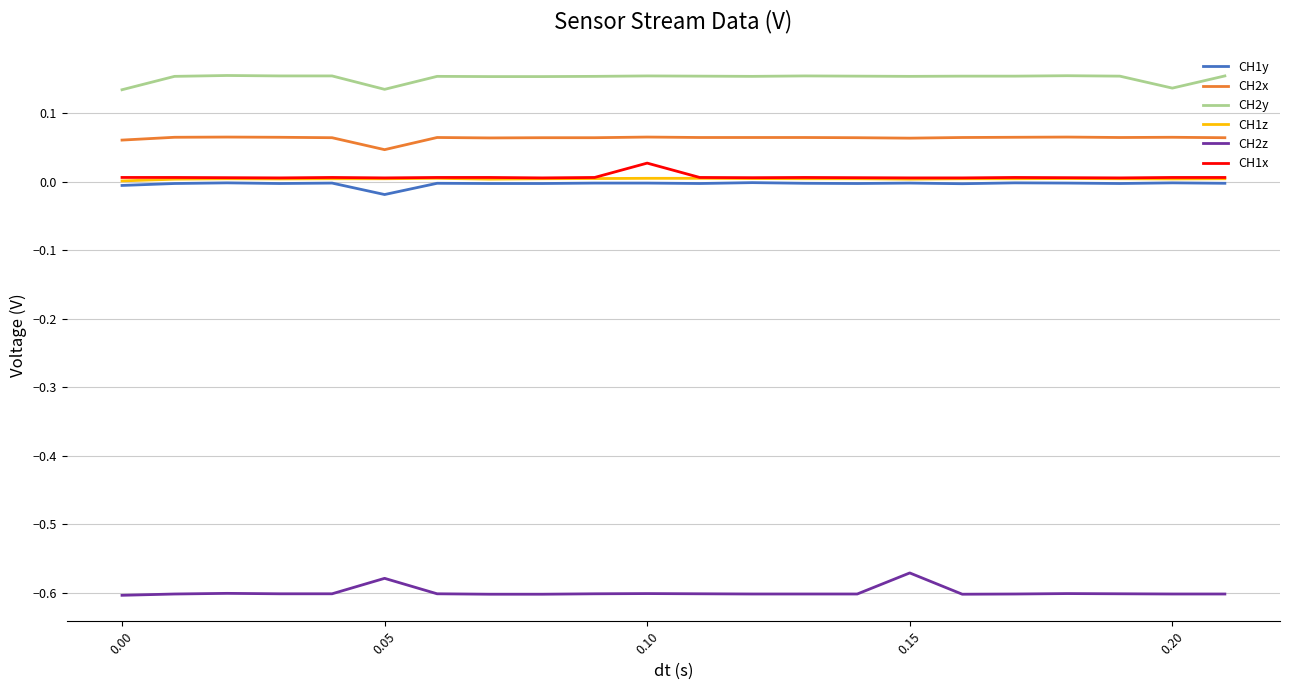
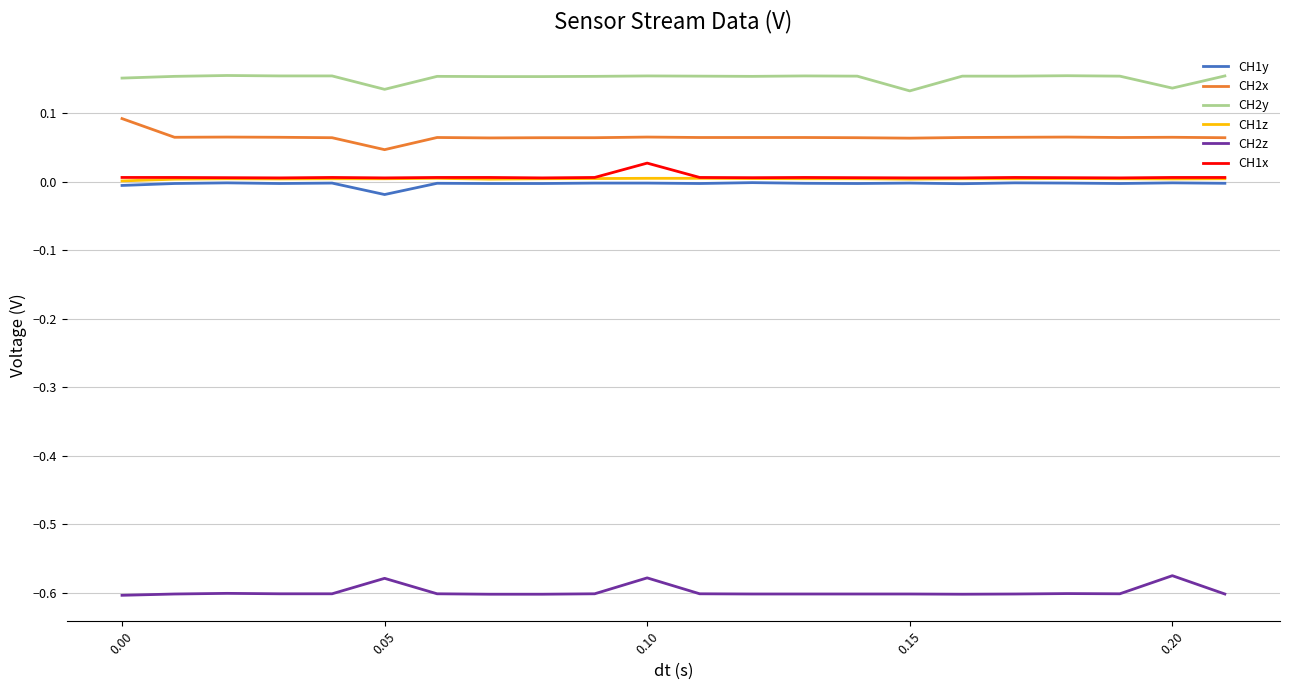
CH2x, 0.00: 0.06 -> 0.09
CH2y, 0.00: 0.13 -> 0.15
CH2z, 0.10: -0.60 -> -0.58
CH2y, 0.15: 0.15 -> 0.13
CH2z, 0.15: -0.57 -> -0.60
CH2z, 0.20: -0.60 -> -0.57
